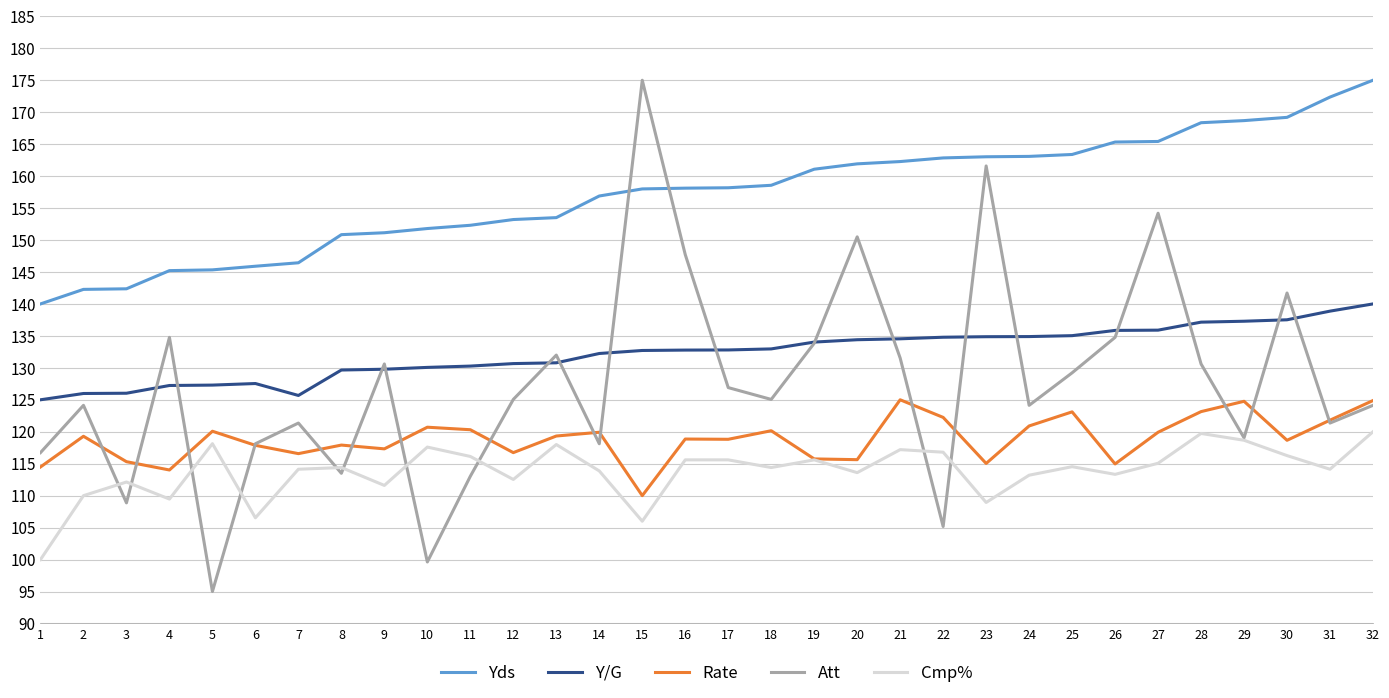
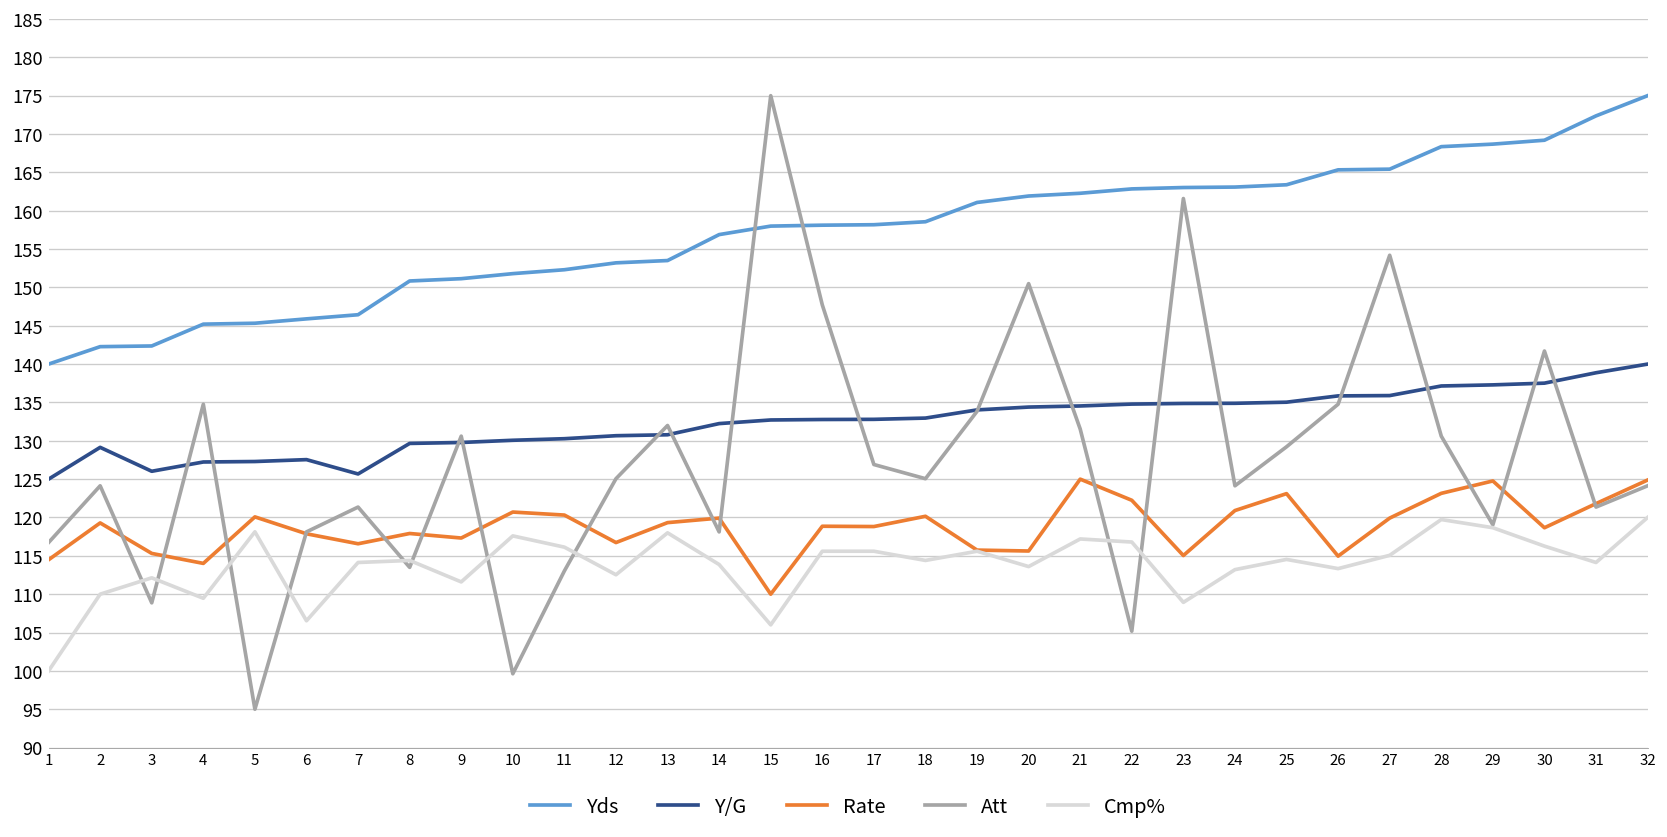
Y/G, 2: 126 -> 129
